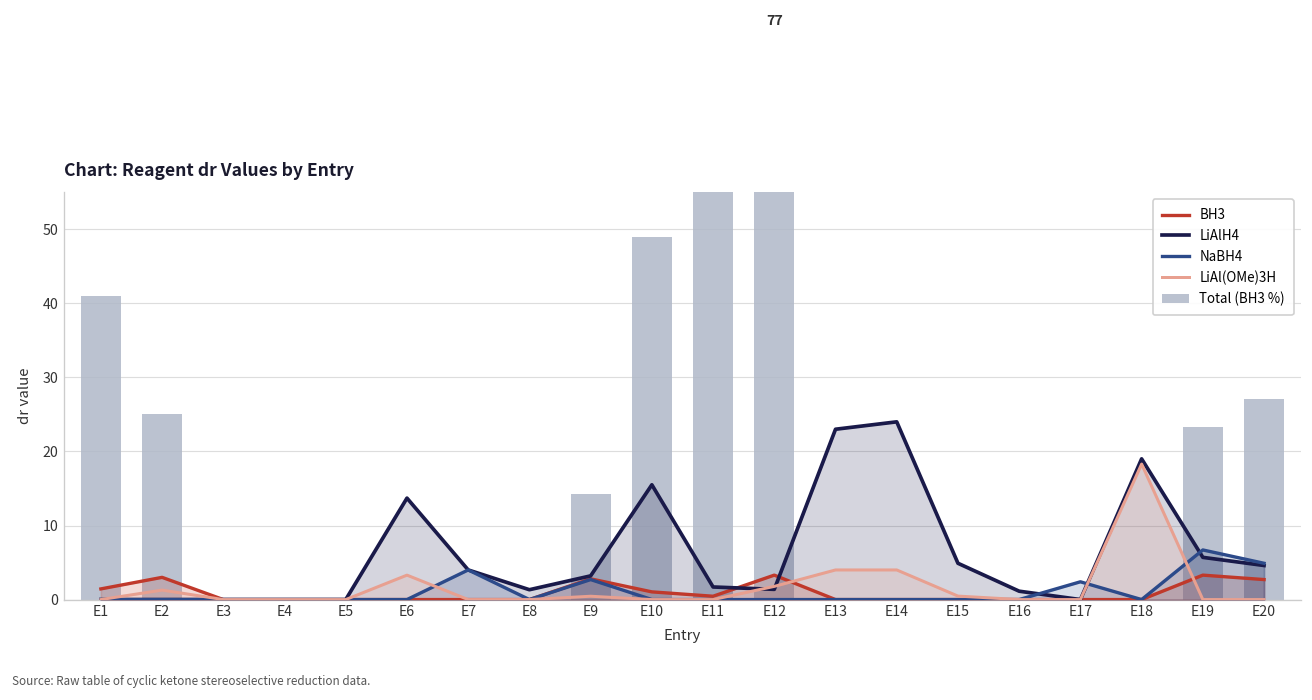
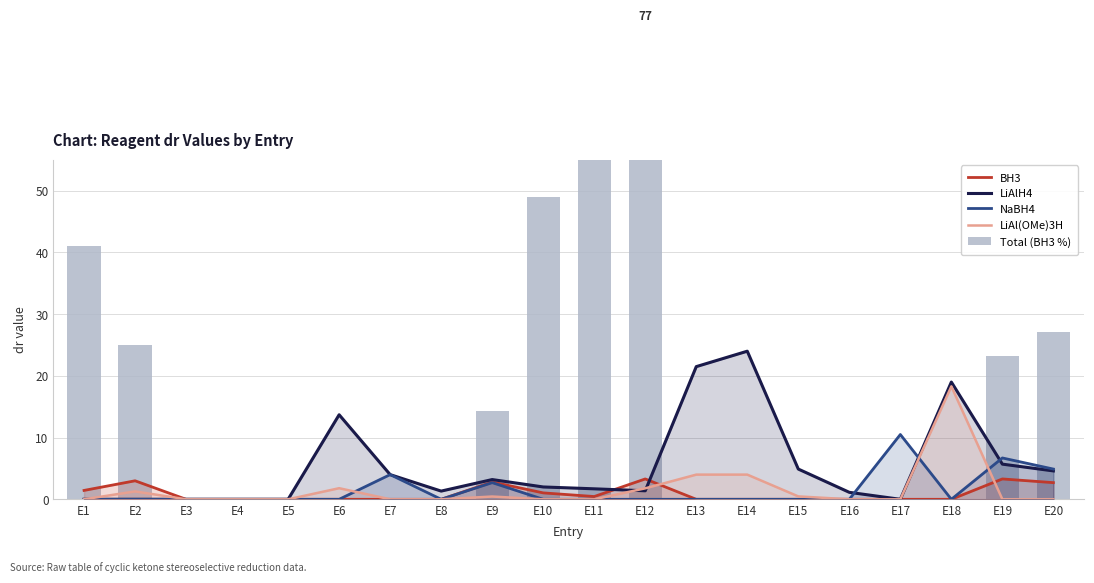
LiAl(OMe)3H, E6: 3 -> 2
LiAlH4, E10: 16 -> 2
LiAlH4, E13: 23 -> 22
NaBH4, E17: 2 -> 11
